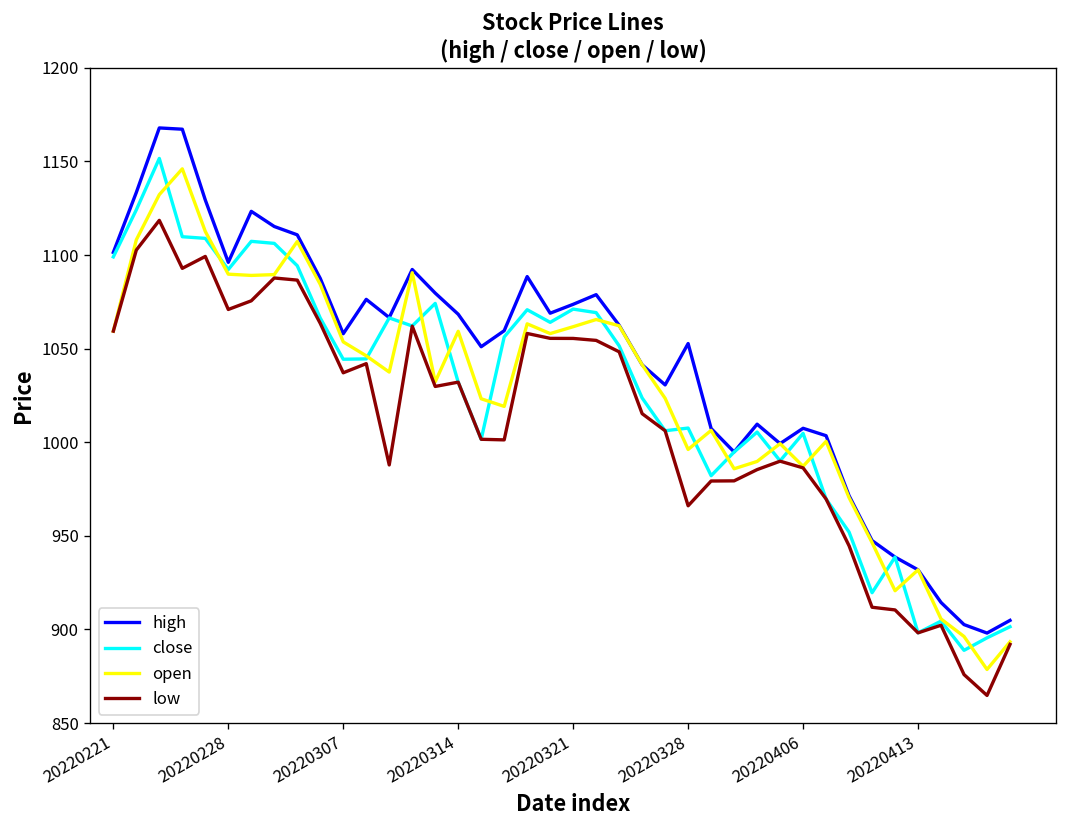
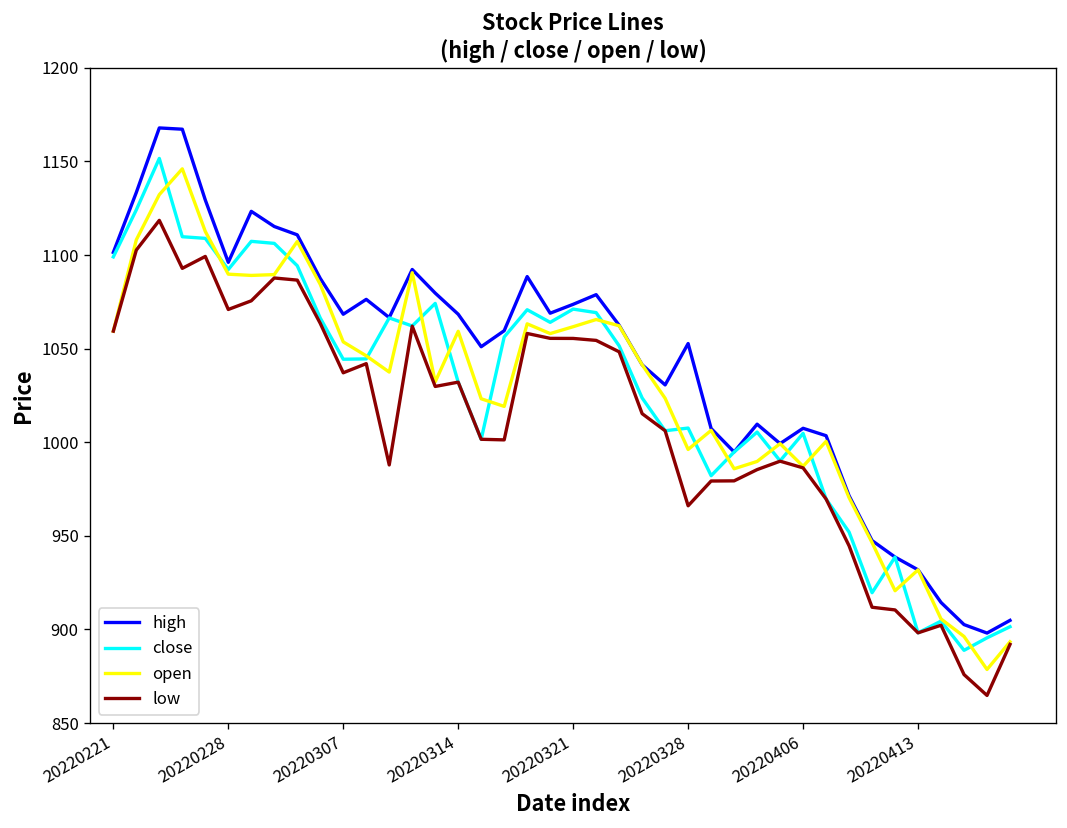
high, 20220307: 1058 -> 1068
